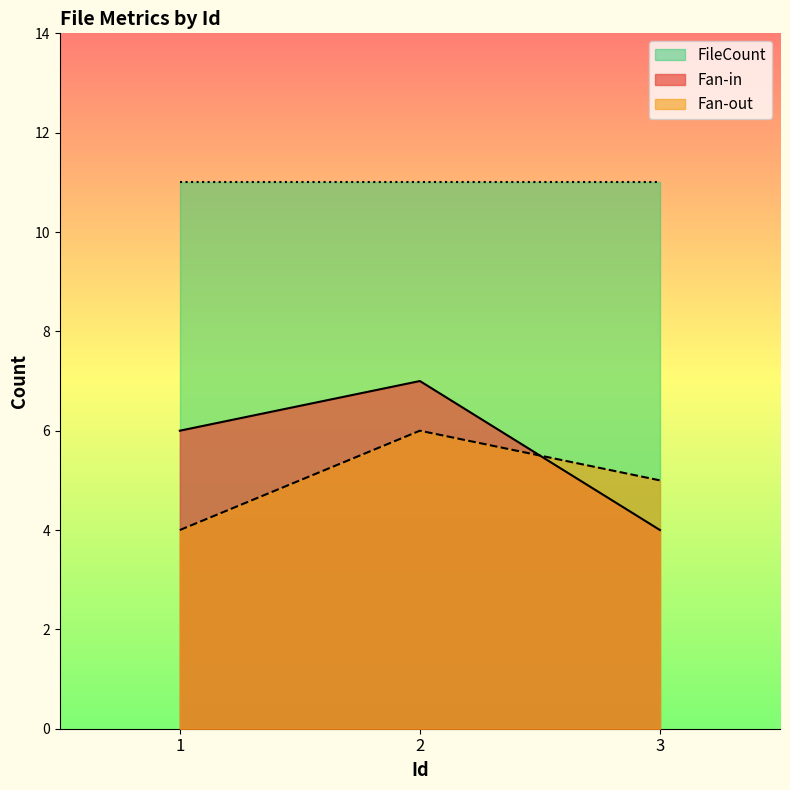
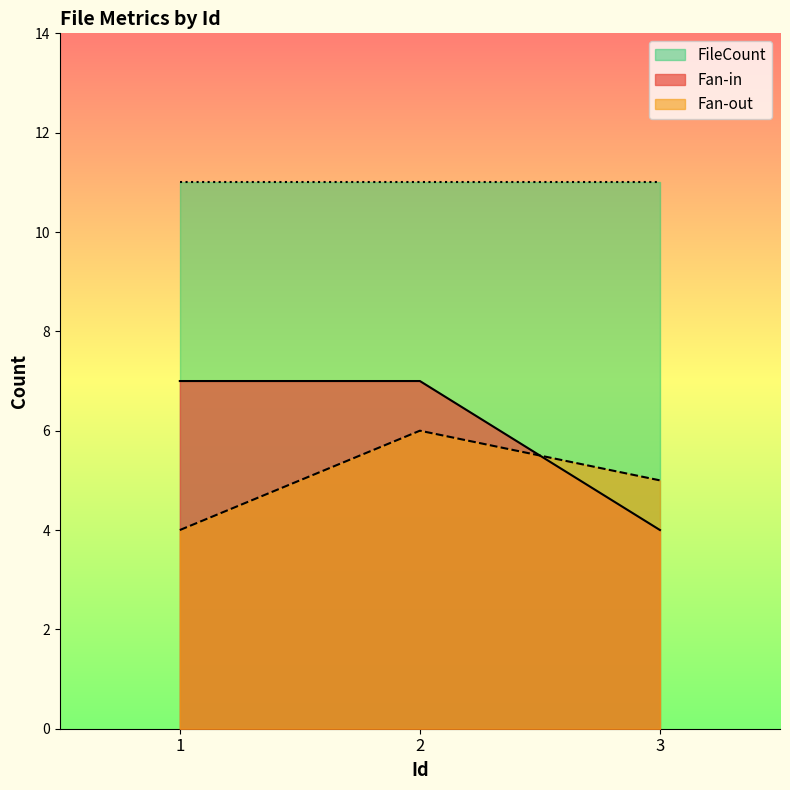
Fan-in, 1: 6 -> 7
